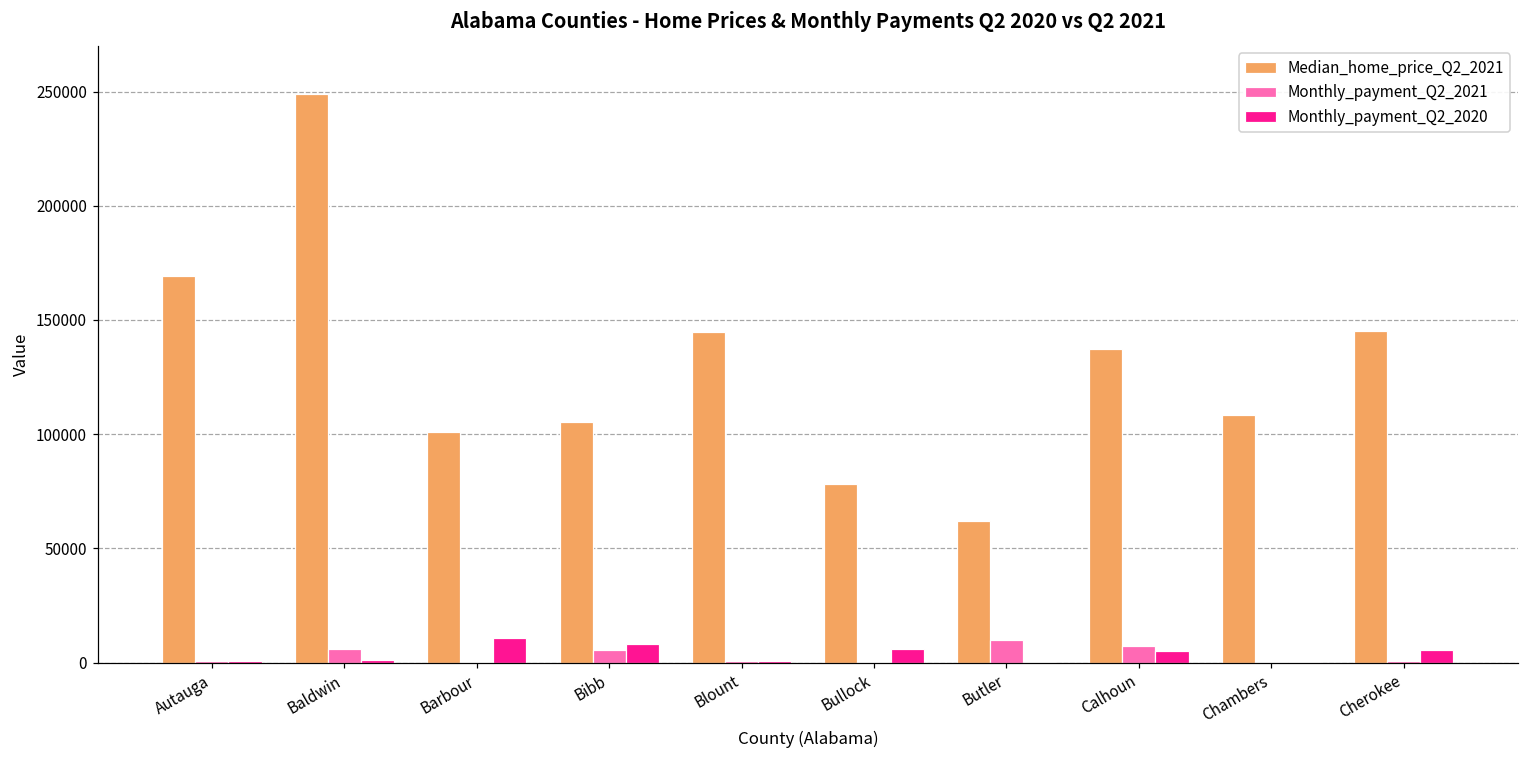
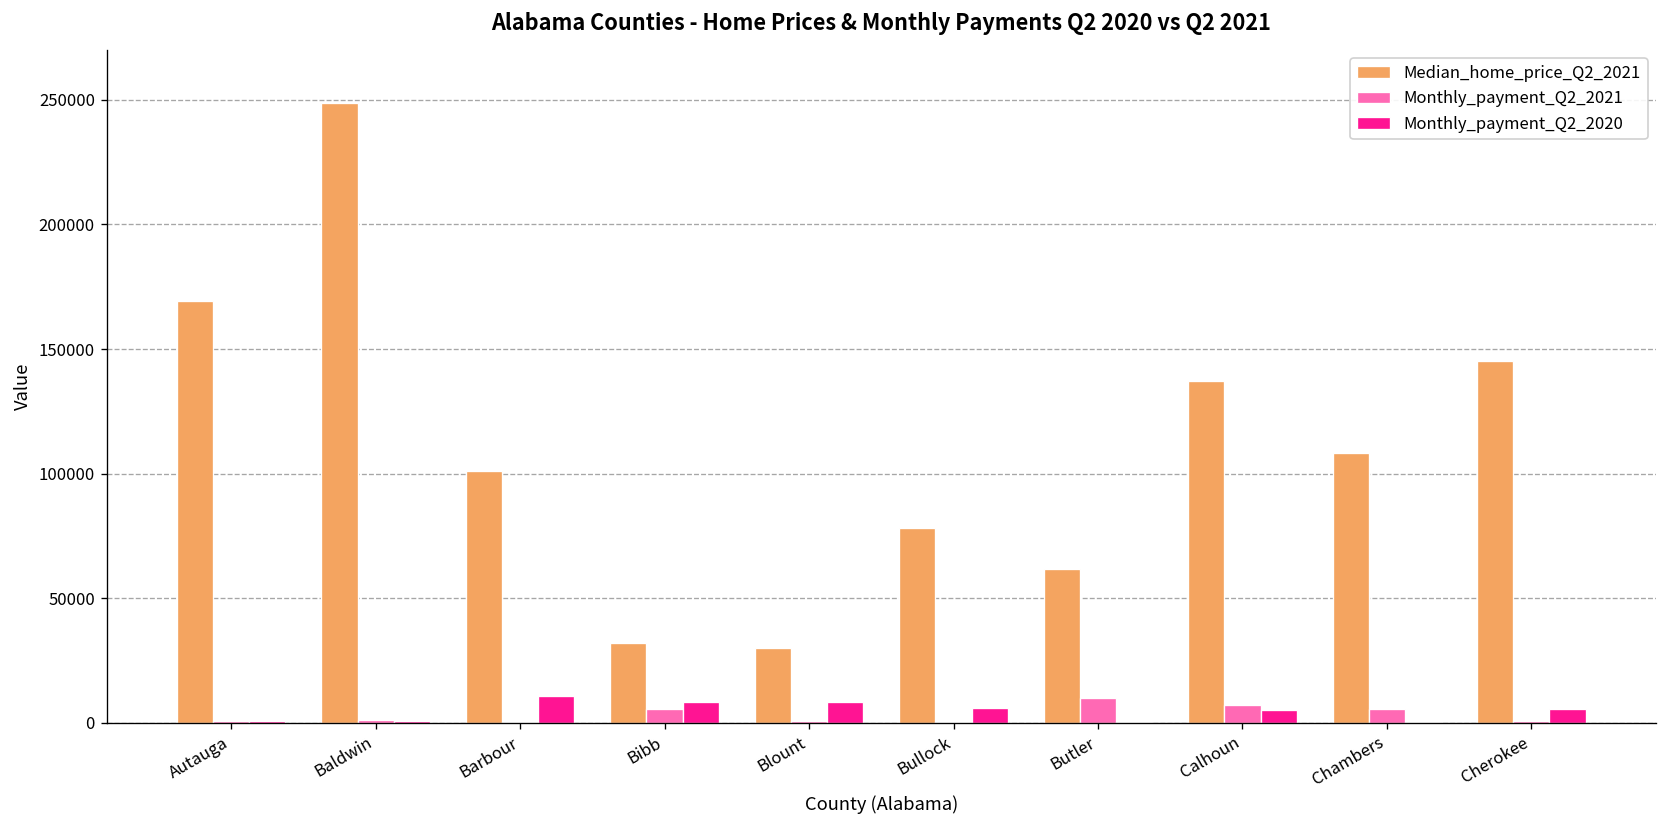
Monthly_payment_Q2_2021, Baldwin: 6000 -> 1000
Median_home_price_Q2_2021, Bibb: 105000 -> 32000
Median_home_price_Q2_2021, Blount: 145000 -> 30000
Monthly_payment_Q2_2020, Blount: 1000 -> 8000
Monthly_payment_Q2_2021, Chambers: 0 -> 5000
